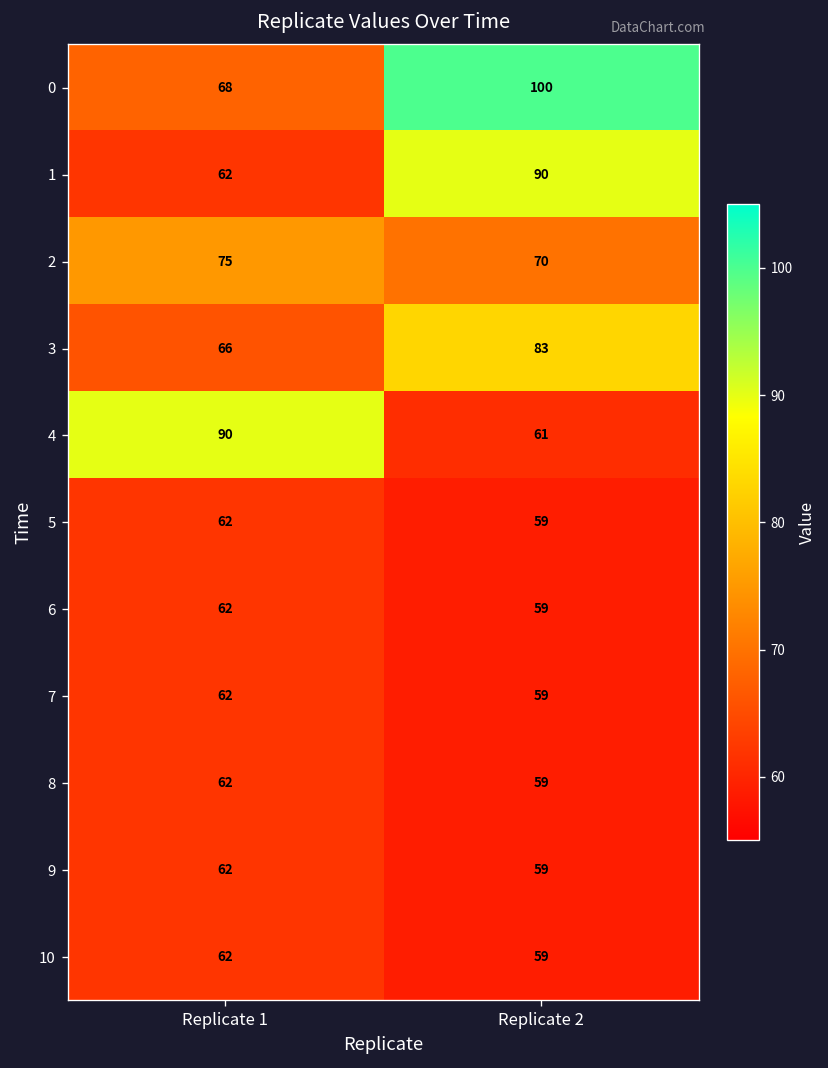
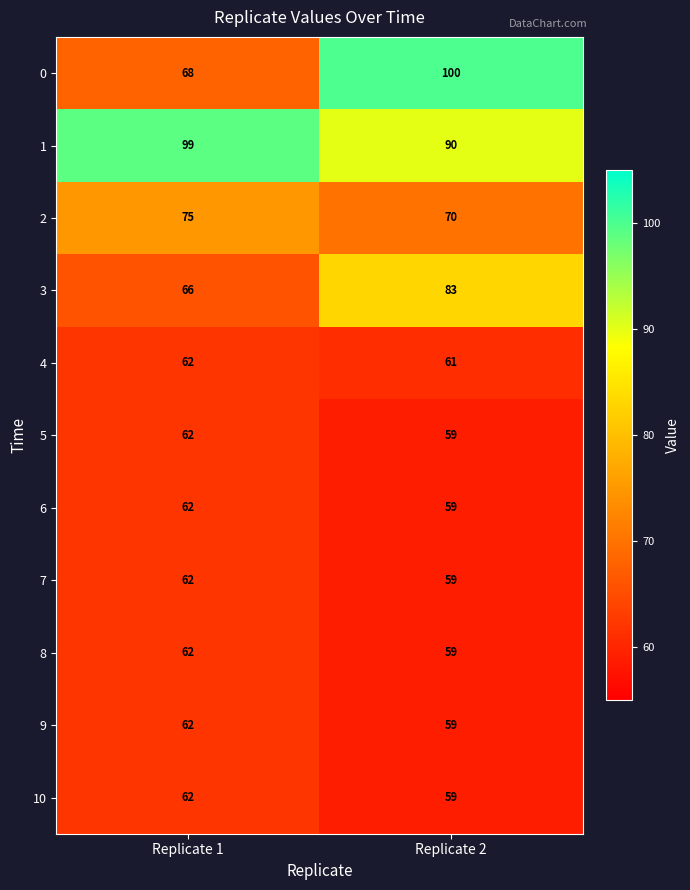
1, Replicate 1: 62 -> 99
4, Replicate 1: 90 -> 62
